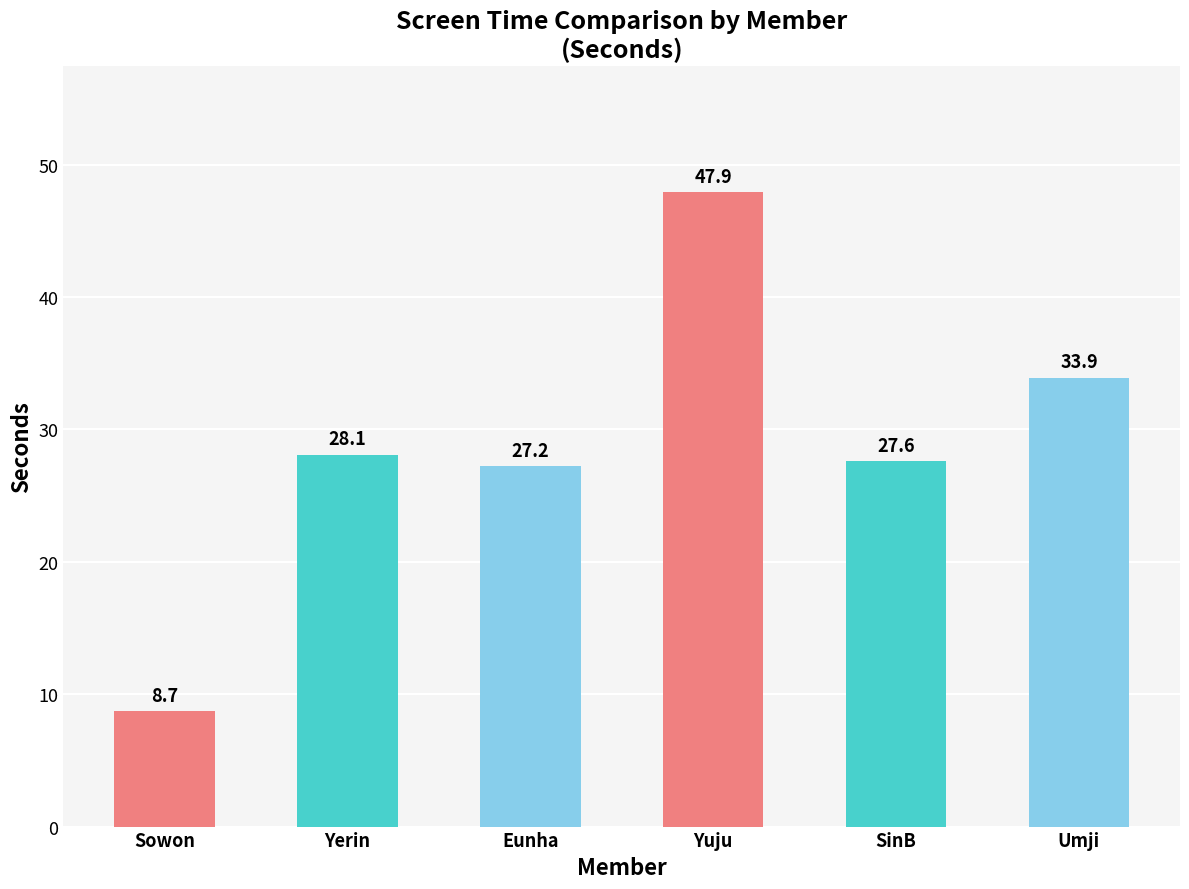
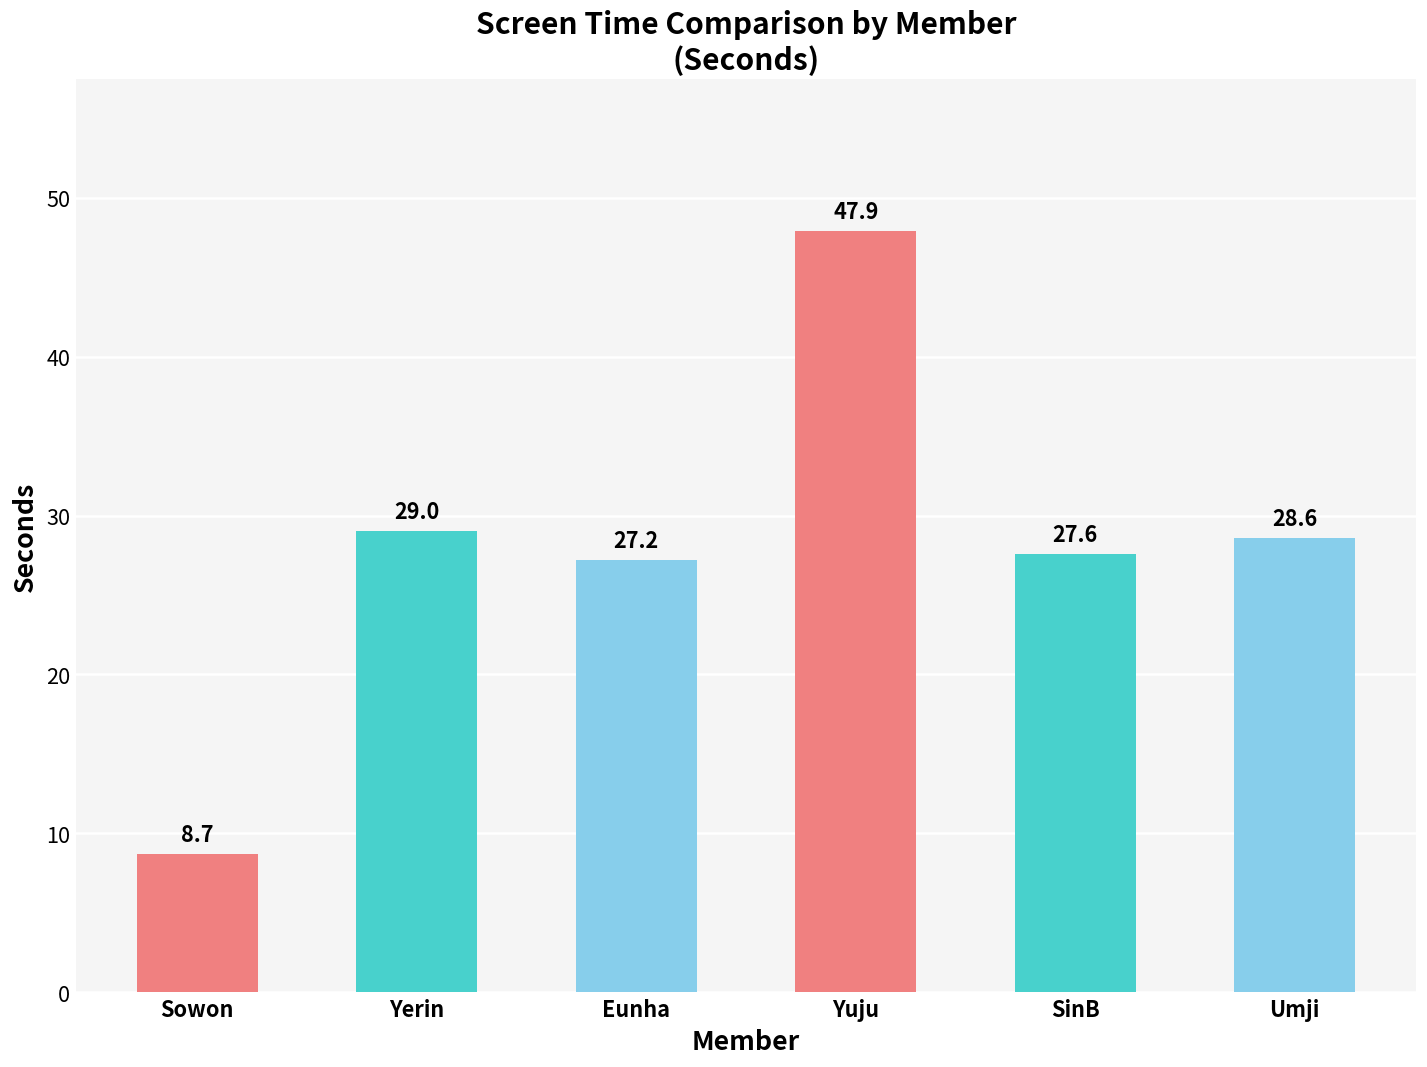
Yerin: 28.1 -> 29.0
Umji: 33.9 -> 28.6
